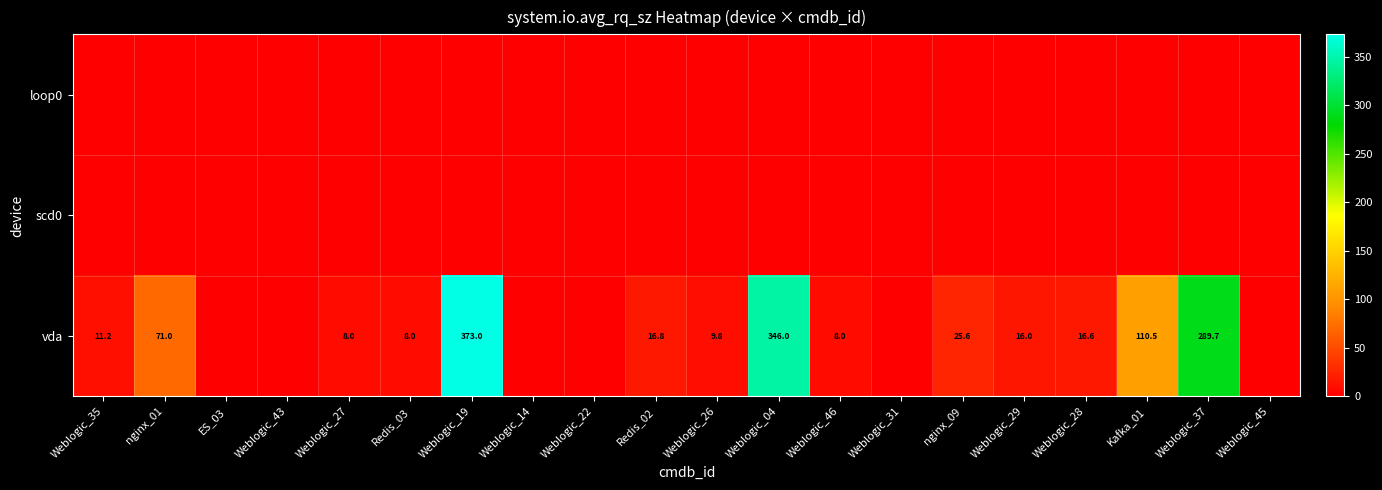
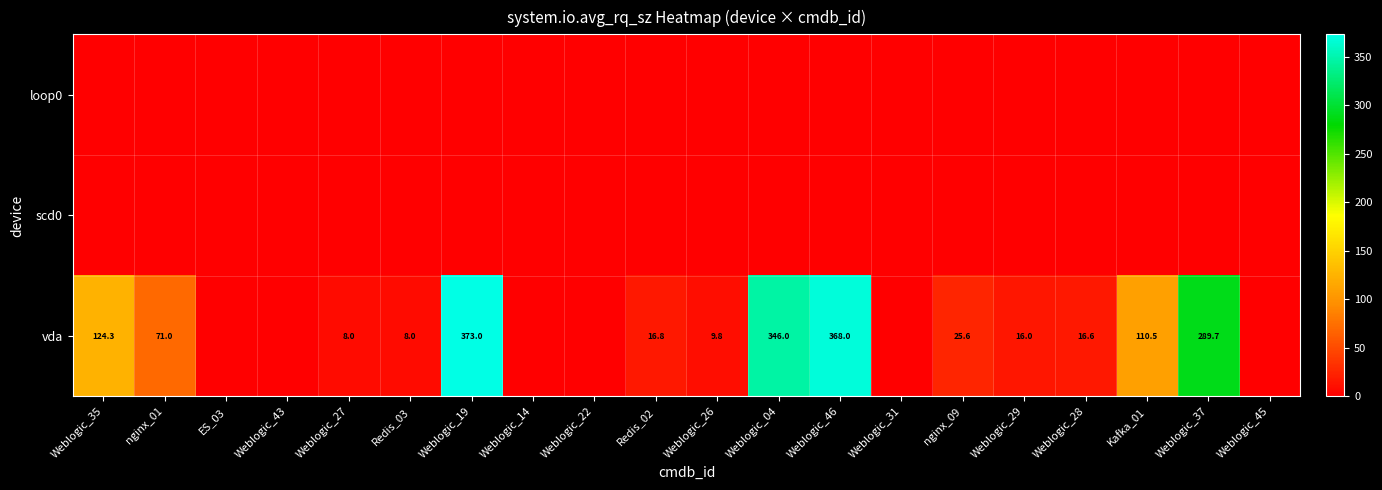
vda, Weblogic_35: 11.2 -> 124.3
vda, Weblogic_46: 8.0 -> 368.0
